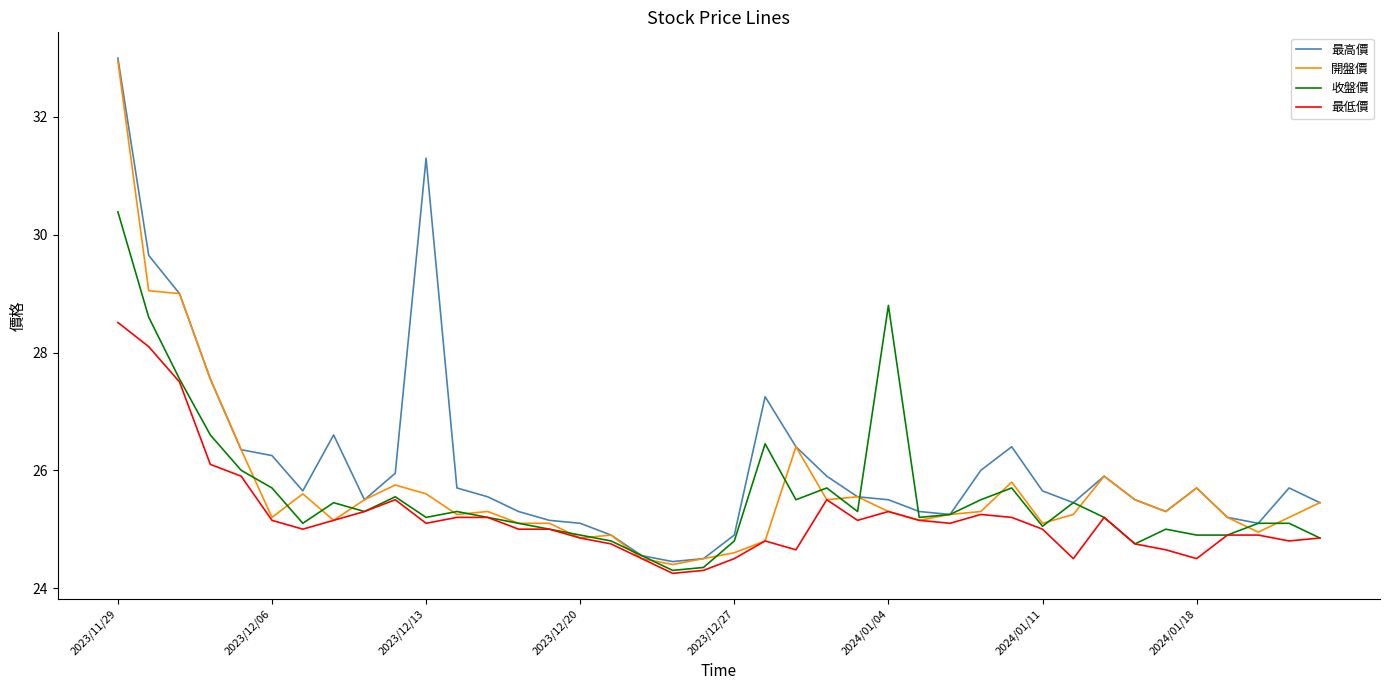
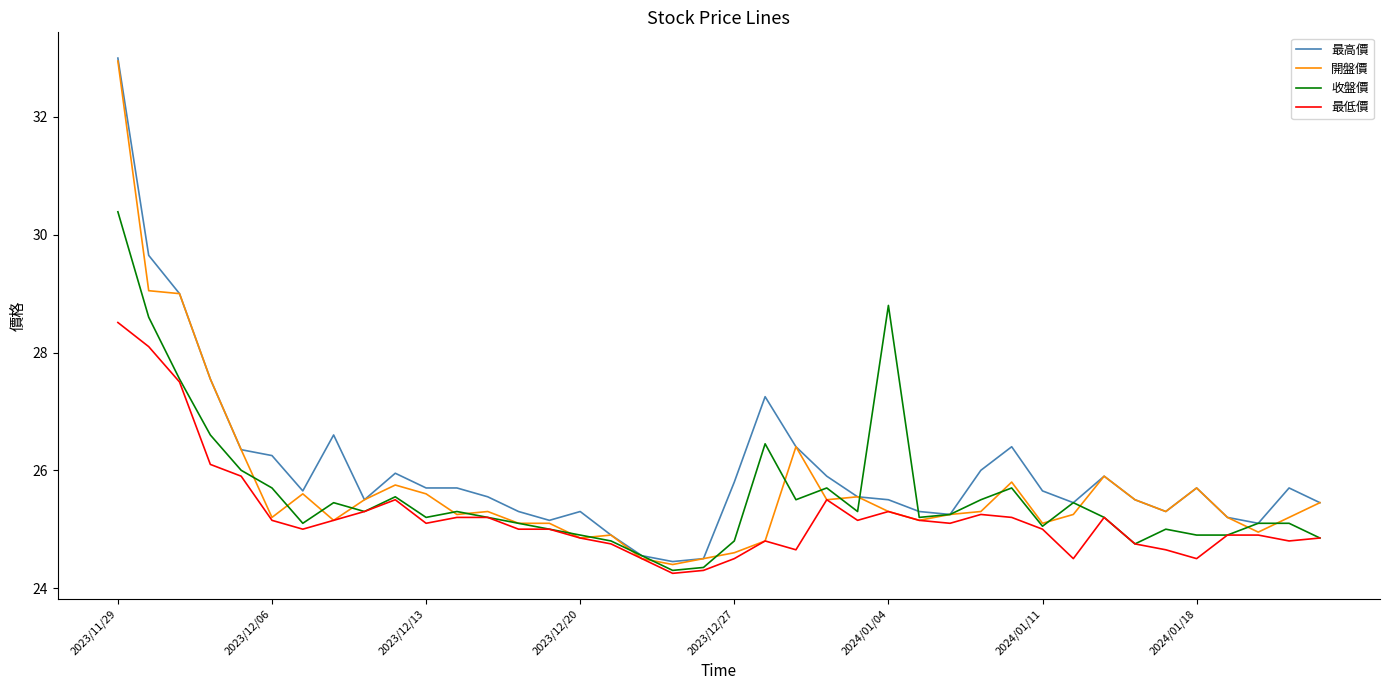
最高價, 2023/12/13: 31.3 -> 25.7
最高價, 2023/12/20: 25.1 -> 25.3
最高價, 2023/12/27: 24.9 -> 25.8
